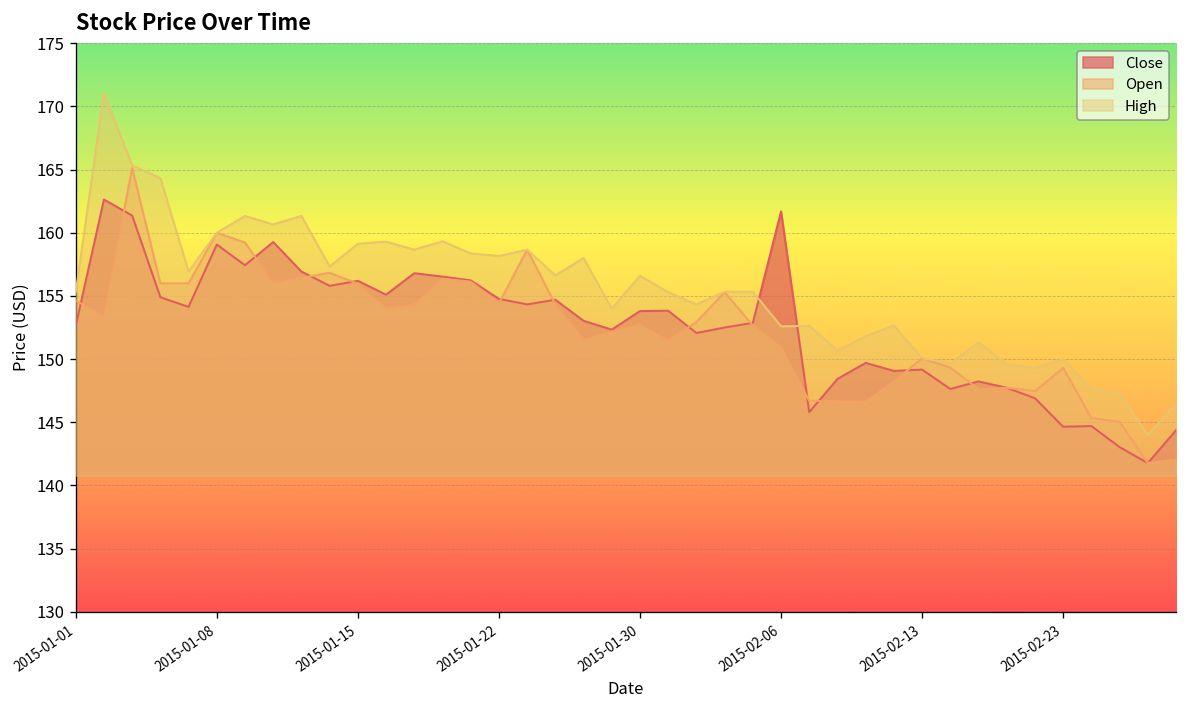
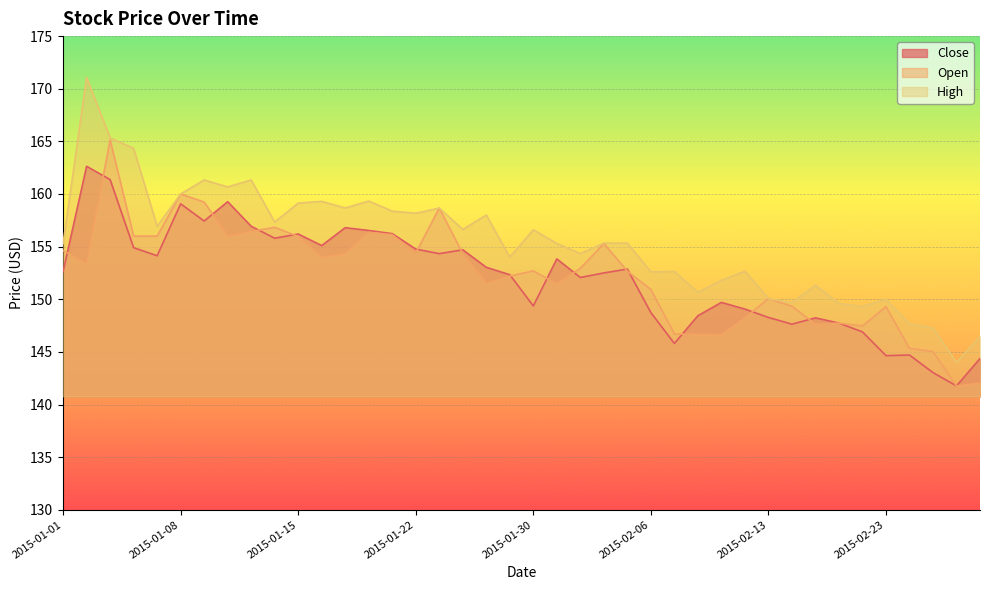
Close, 2015-01-30: 153.8 -> 149.4
Close, 2015-02-06: 161.7 -> 148.7
Close, 2015-02-13: 149.2 -> 148.3
